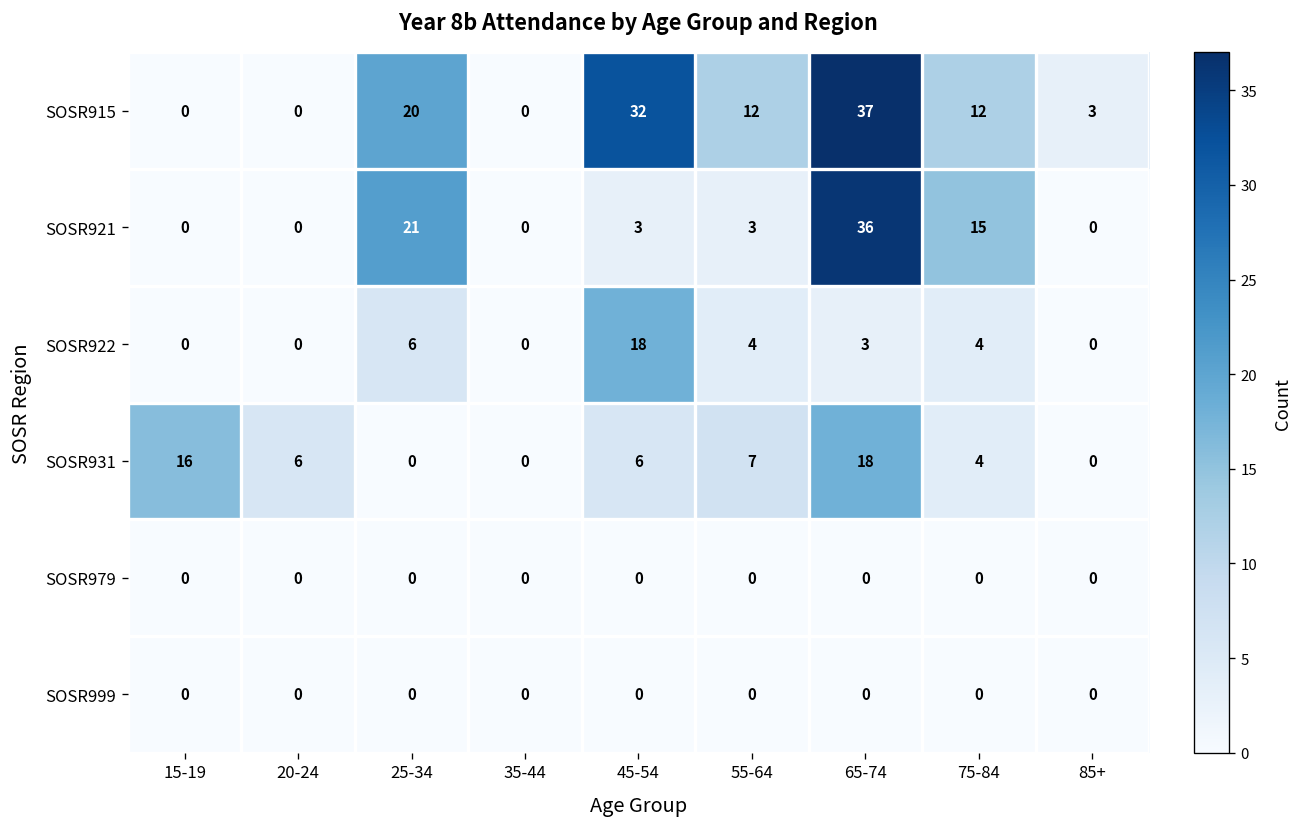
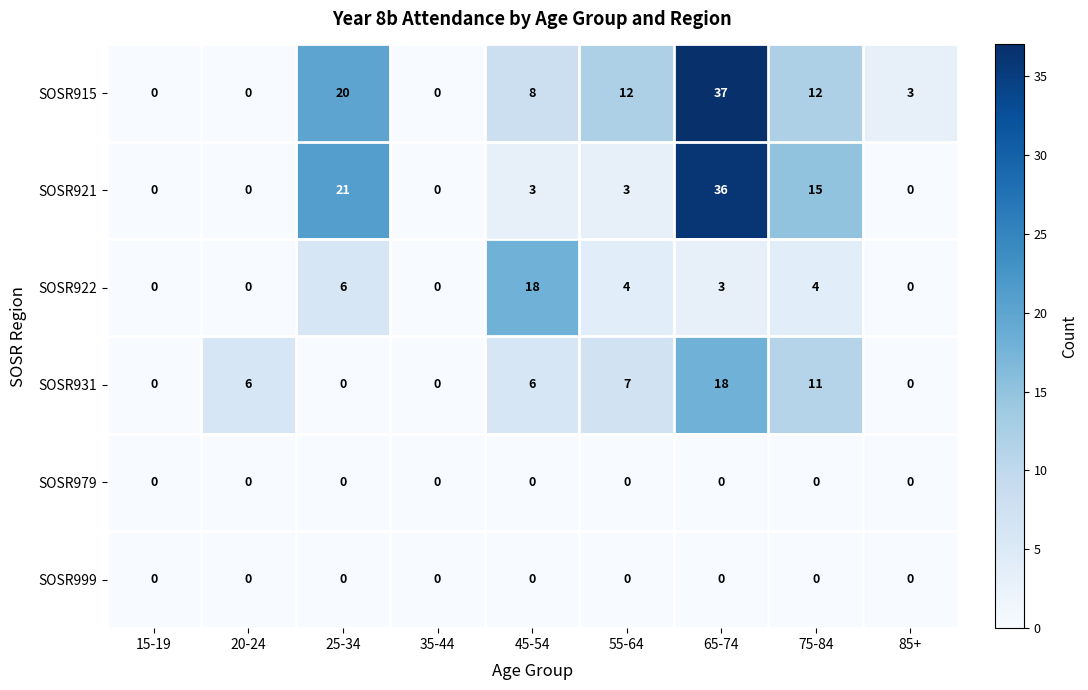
SOSR915, 45-54: 32 -> 8
SOSR931, 15-19: 16 -> 0
SOSR931, 75-84: 4 -> 11
